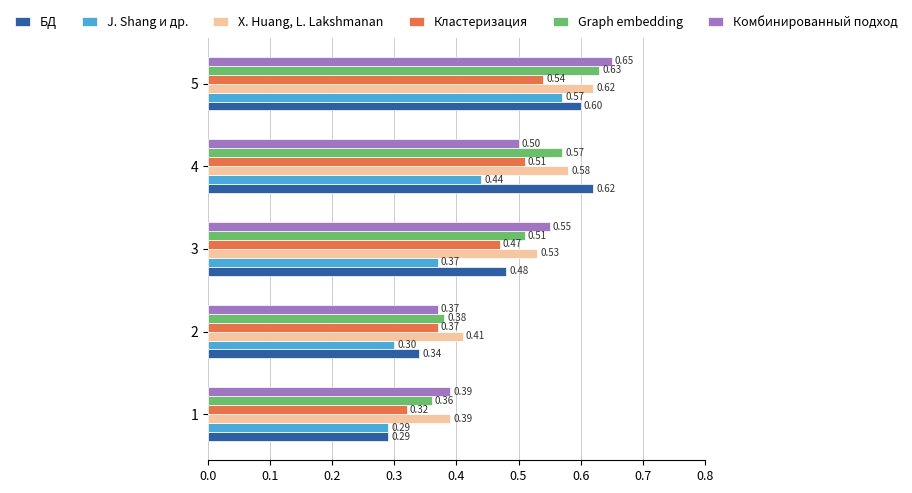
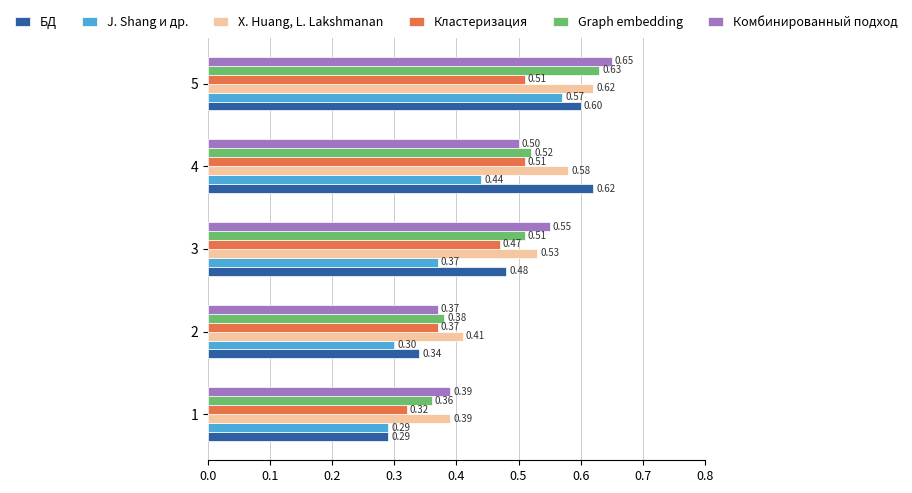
Кластеризация, 5: 0.54 -> 0.51
Graph embedding, 4: 0.57 -> 0.52
